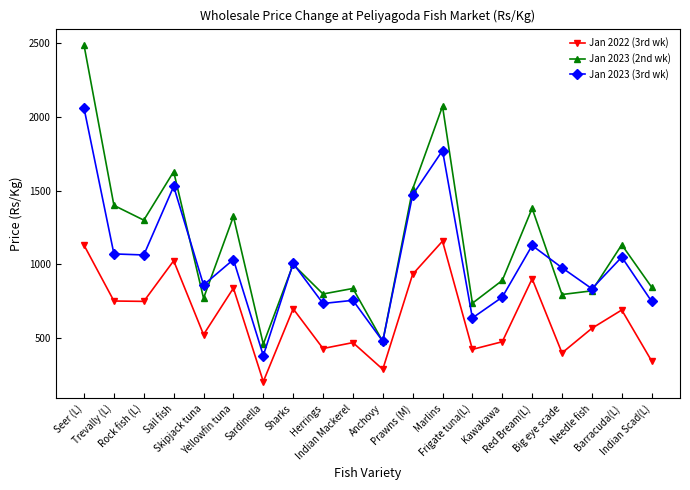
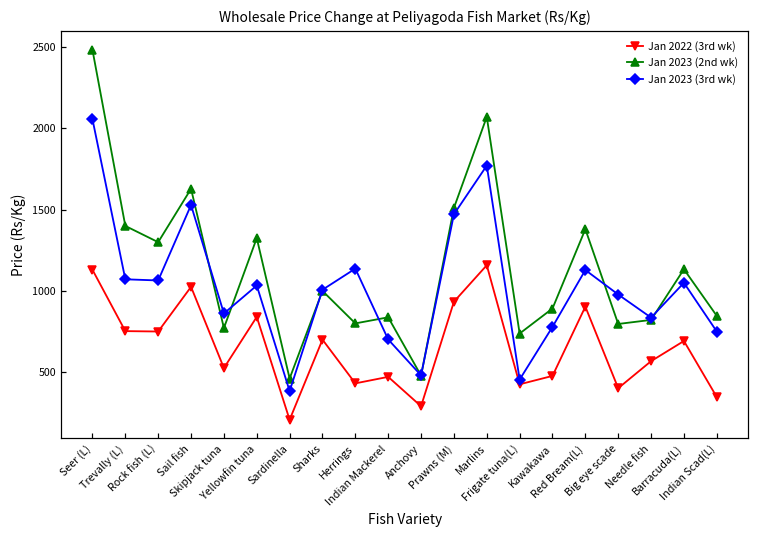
Jan 2023 (3rd wk), Herrings: 740 -> 1140
Jan 2023 (3rd wk), Indian Mackerel: 760 -> 700
Jan 2023 (3rd wk), Frigate tuna(L): 640 -> 450
